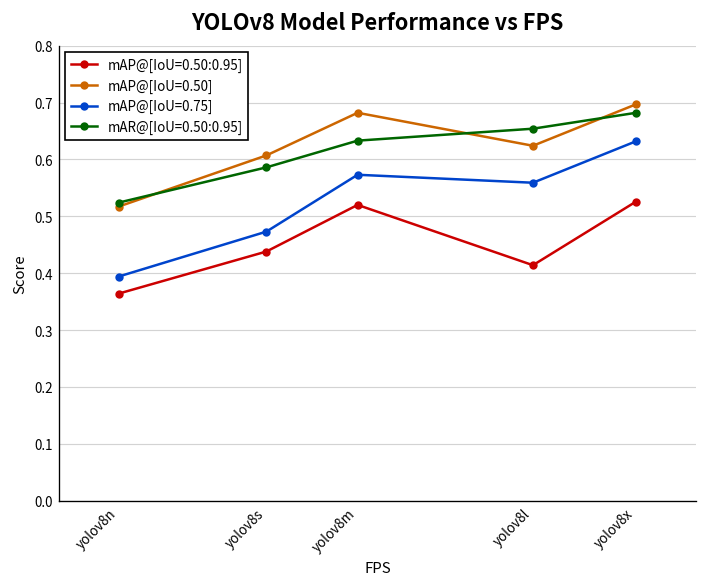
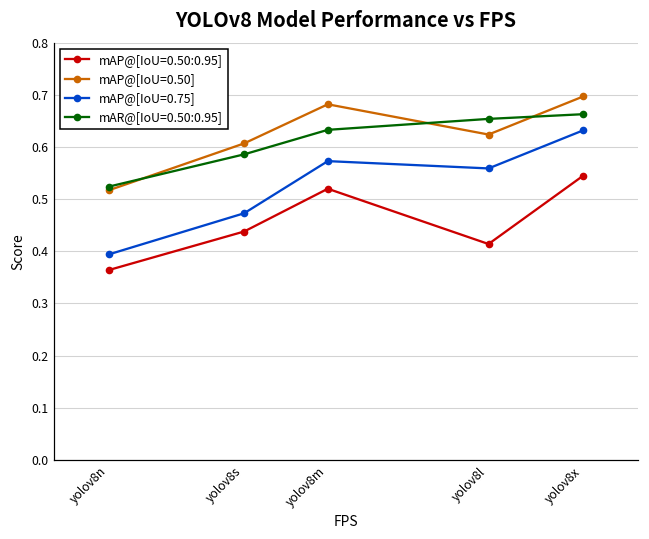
mAP@[IoU=0.50:0.95], yolov8x: 0.53 -> 0.55
mAR@[IoU=0.50:0.95], yolov8x: 0.68 -> 0.66
